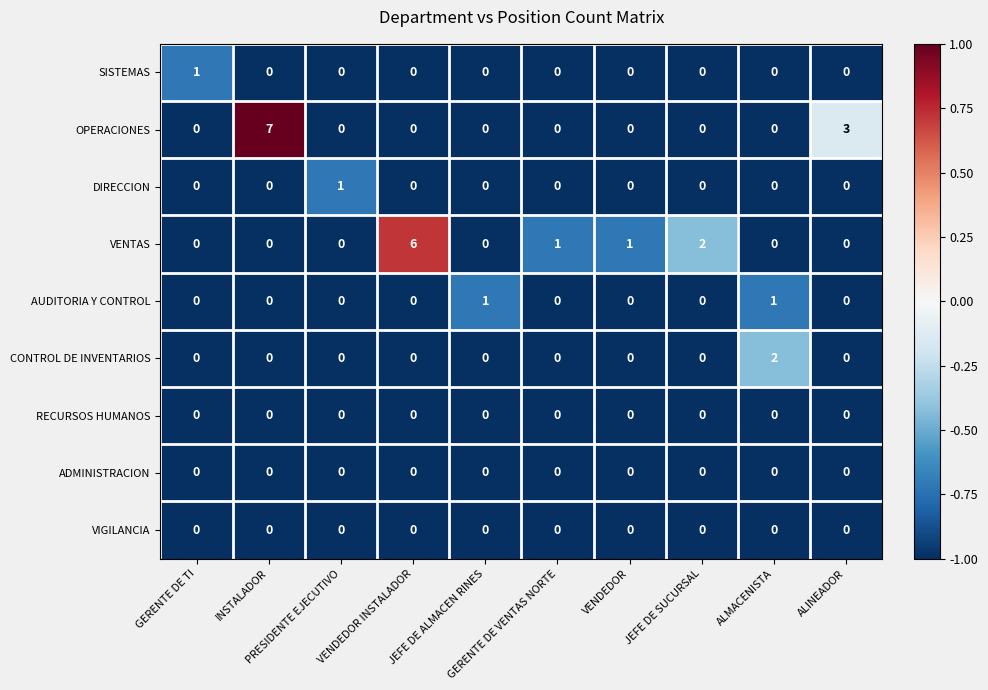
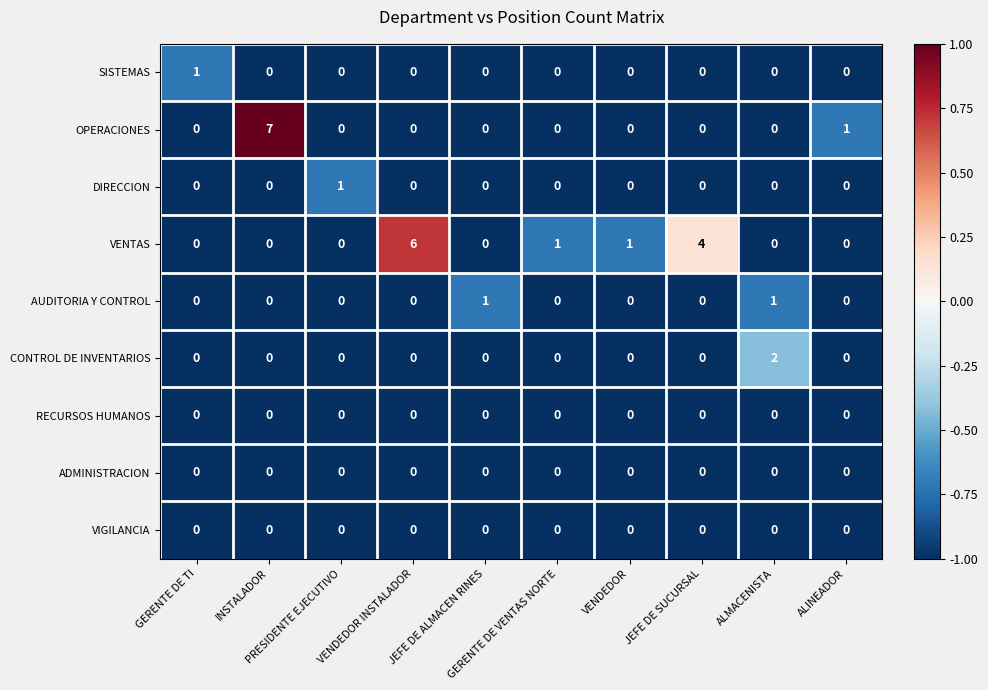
OPERACIONES, ALINEADOR: 3 -> 1
VENTAS, JEFE DE SUCURSAL: 2 -> 4
